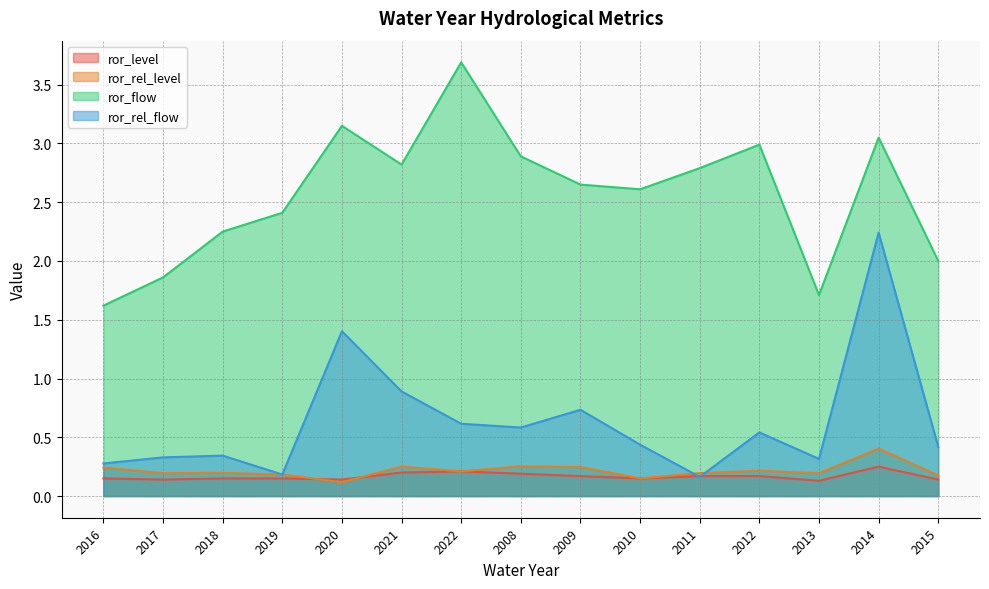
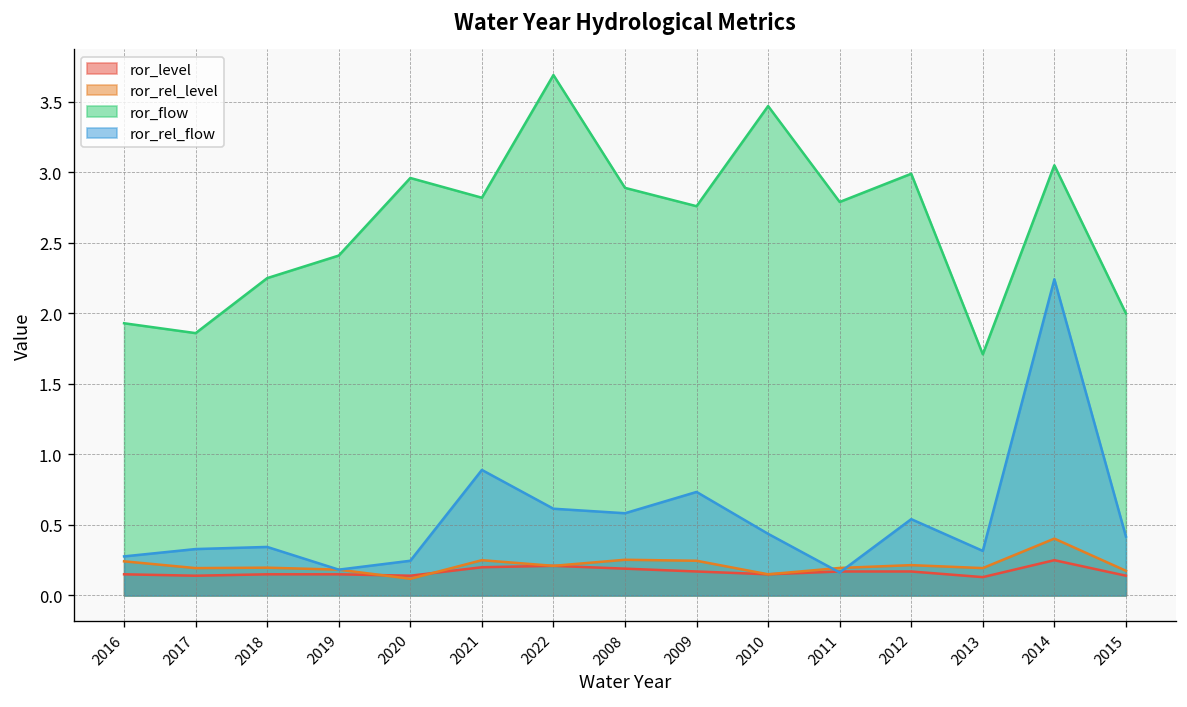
ror_flow, 2016: 1.62 -> 1.93
ror_flow, 2020: 3.15 -> 2.96
ror_rel_flow, 2020: 1.40 -> 0.25
ror_flow, 2009: 2.65 -> 2.76
ror_flow, 2010: 2.61 -> 3.47
